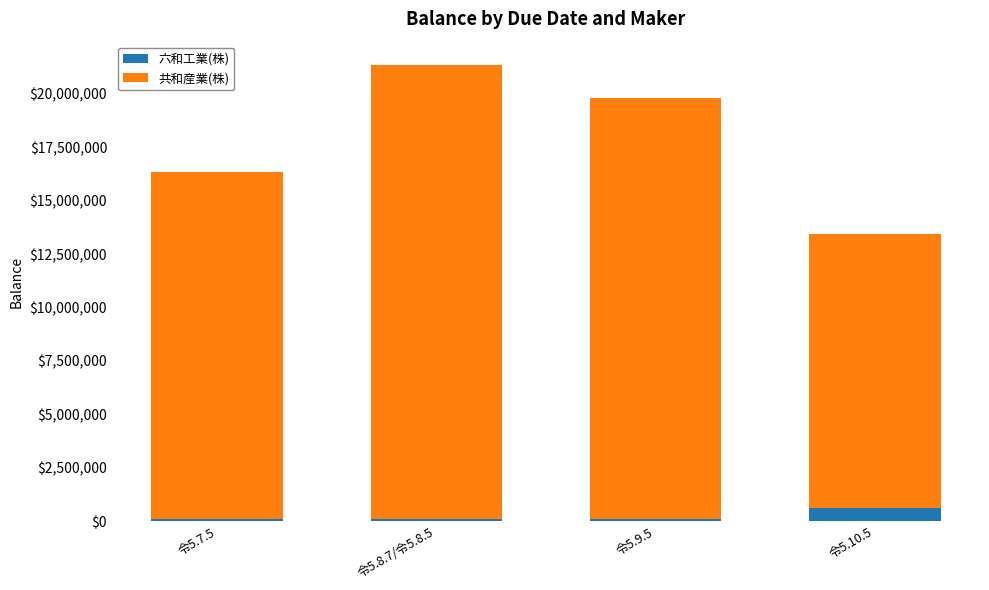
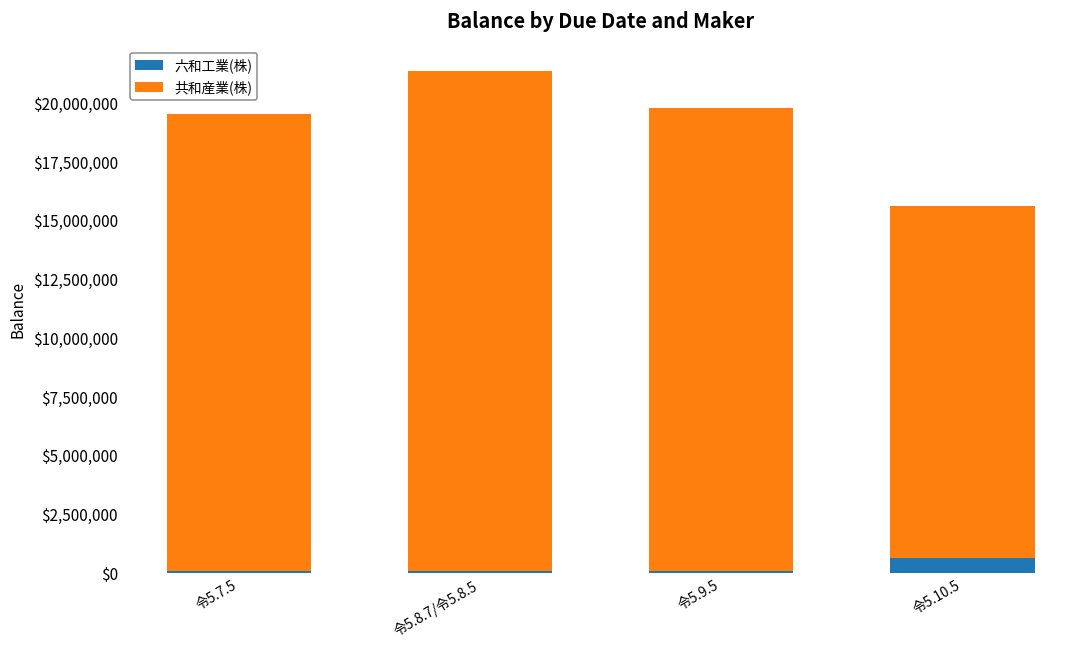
共和産業(株), 令5.7.5: $16,200,000 -> $19,400,000
共和産業(株), 令5.10.5: $12,800,000 -> $15,000,000
